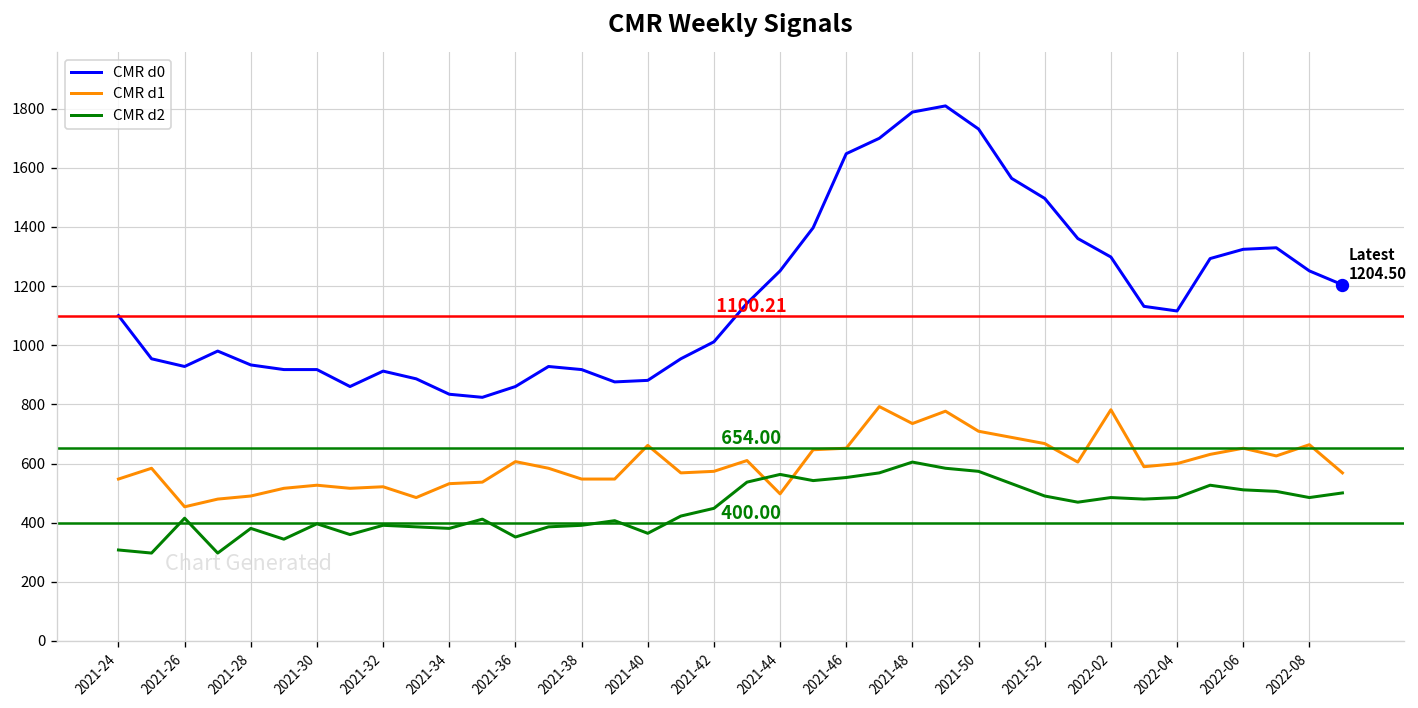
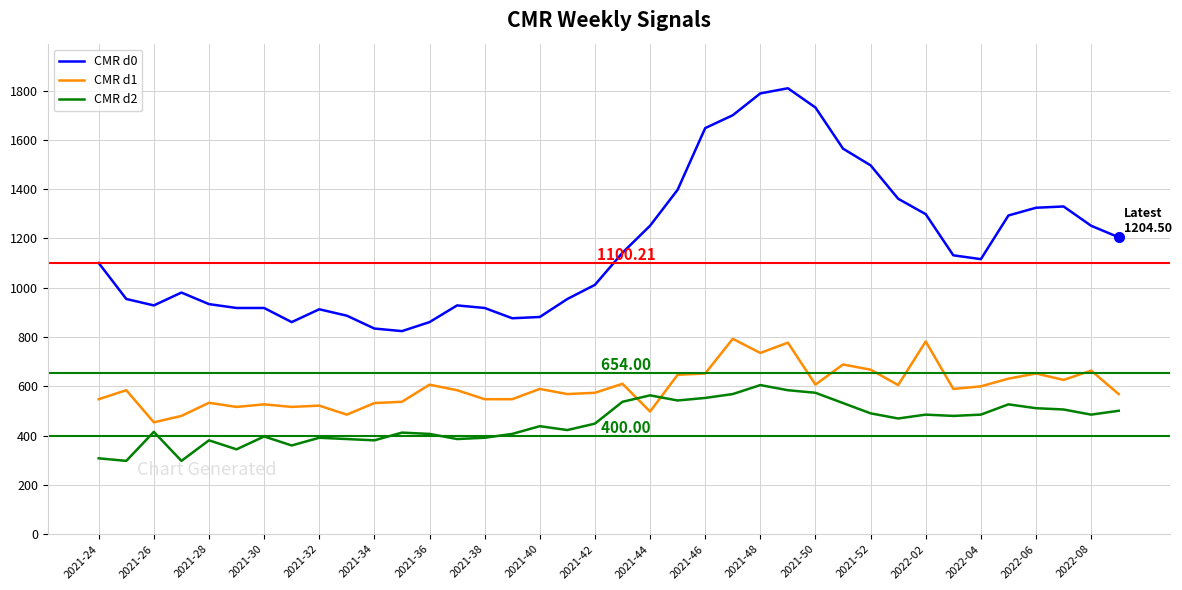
CMR d1, 2021-28: 490 -> 530
CMR d2, 2021-36: 350 -> 410
CMR d1, 2021-40: 660 -> 590
CMR d2, 2021-40: 360 -> 440
CMR d1, 2021-50: 710 -> 610
